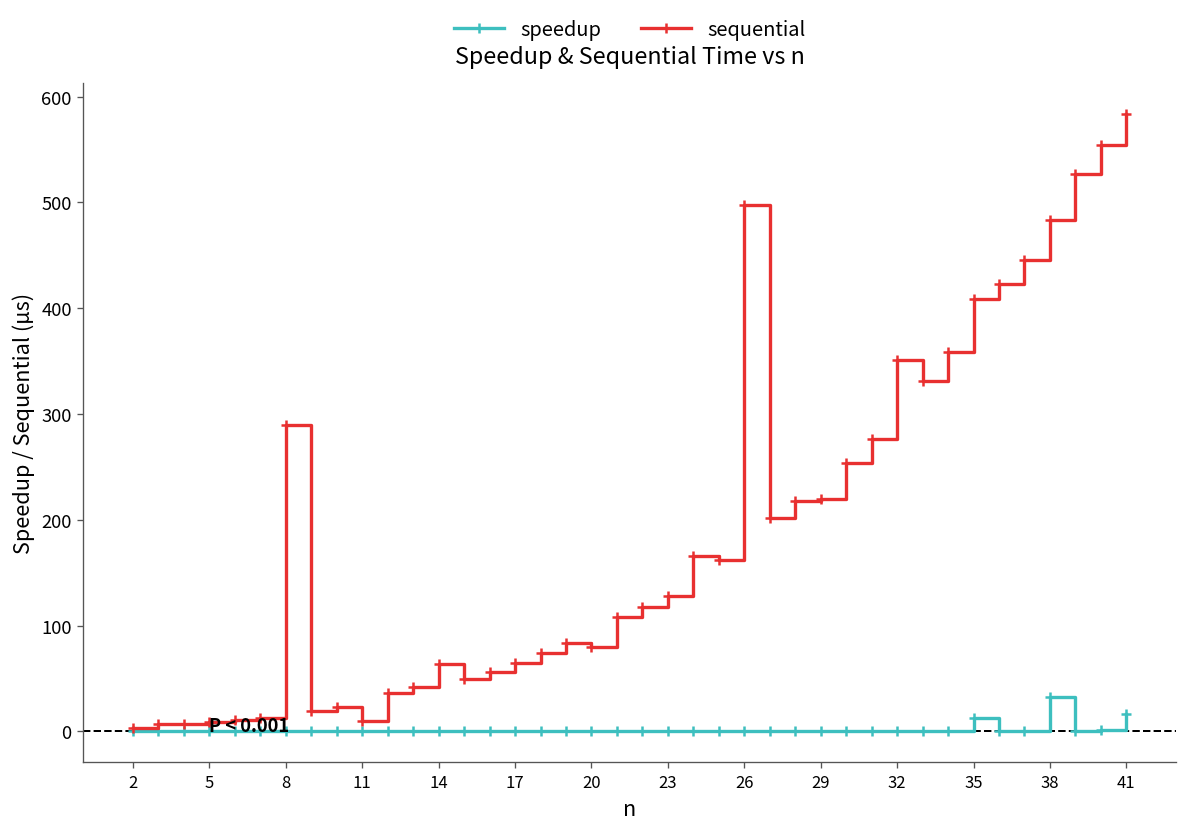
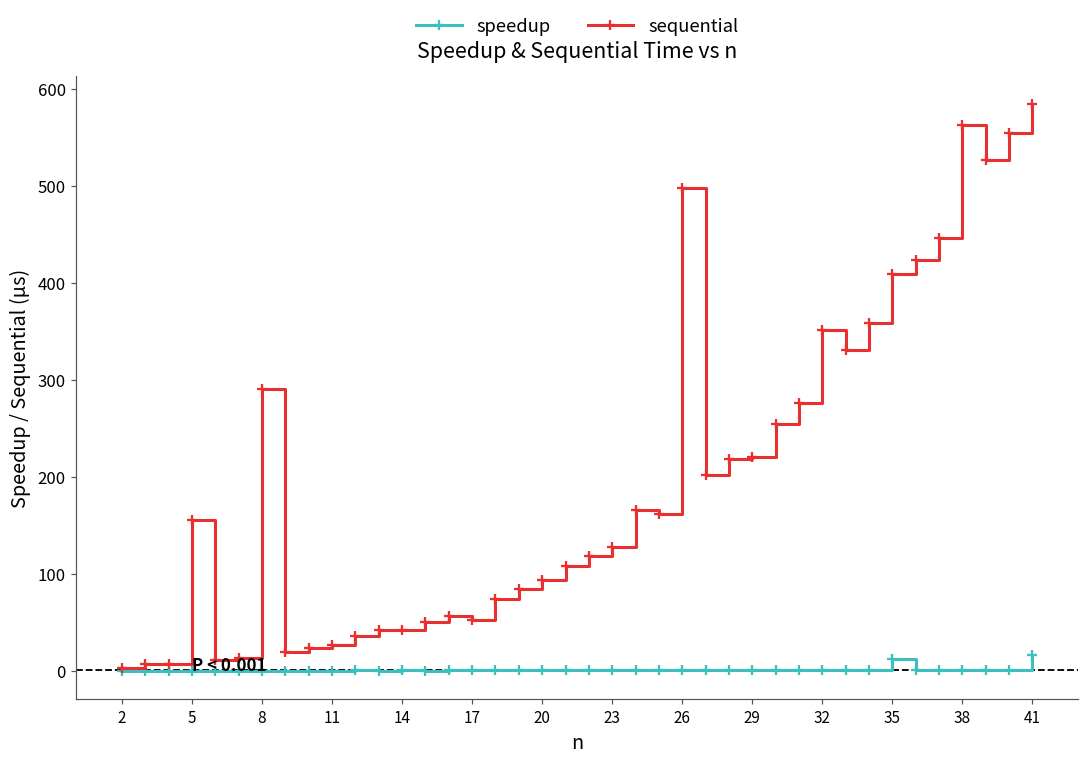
sequential, 5: 10 -> 160
sequential, 11: 10 -> 30
sequential, 14: 60 -> 40
sequential, 17: 70 -> 50
sequential, 20: 80 -> 90
speedup, 38: 30 -> 0
sequential, 38: 480 -> 560
